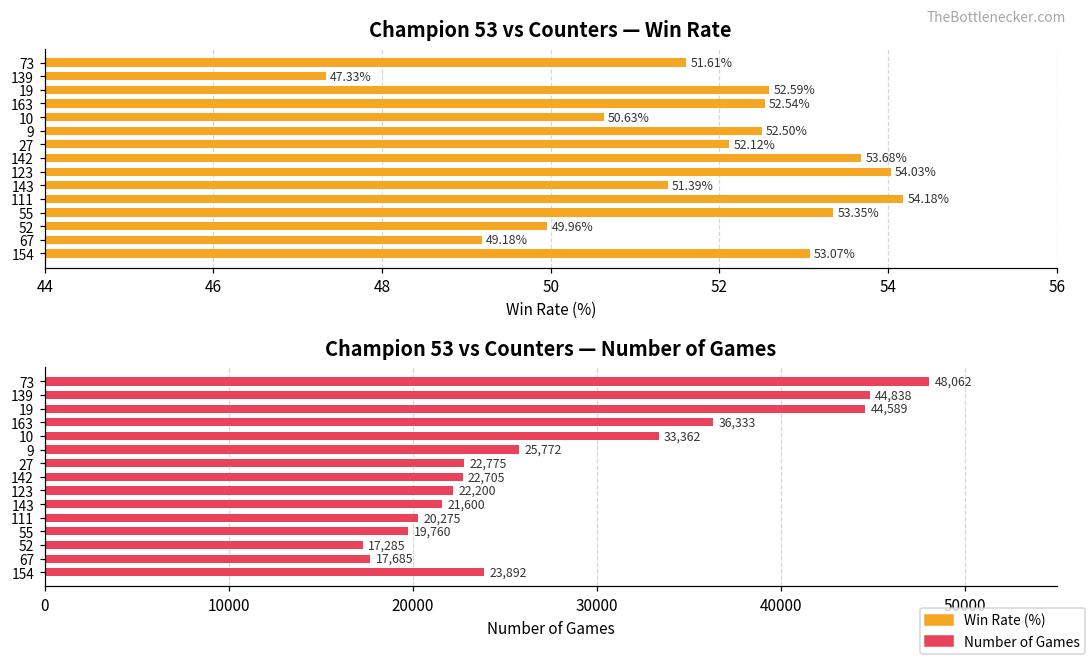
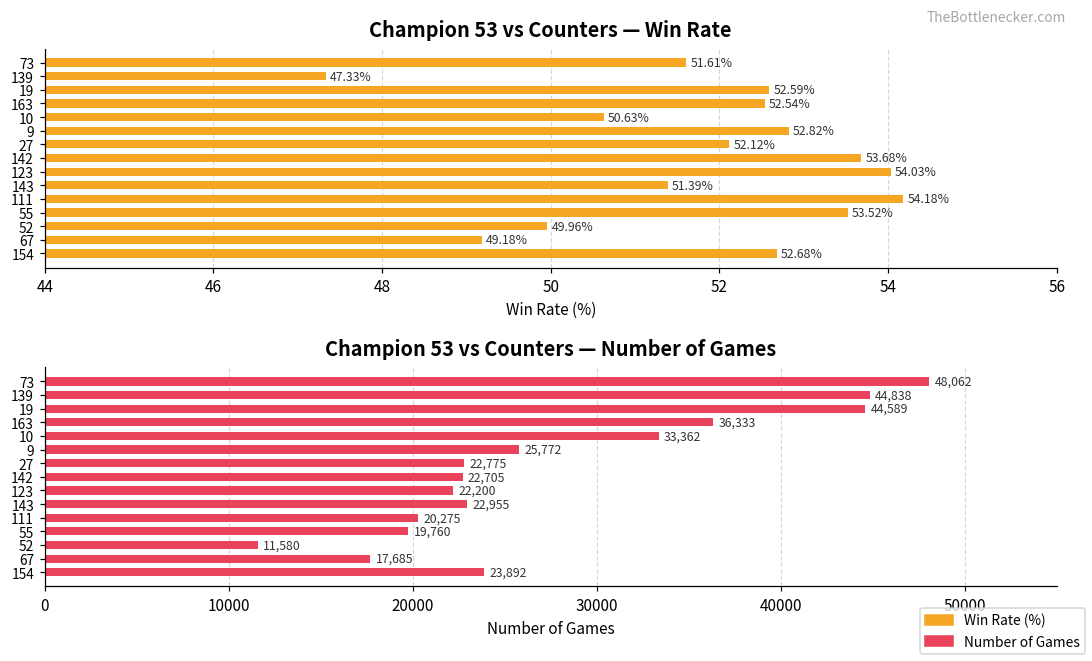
Champion 53 vs Counters — Win Rate, 9: 52.50% -> 52.82%
Champion 53 vs Counters — Win Rate, 55: 53.35% -> 53.52%
Champion 53 vs Counters — Win Rate, 154: 53.07% -> 52.68%
Champion 53 vs Counters — Number of Games, 143: 21,600 -> 22,955
Champion 53 vs Counters — Number of Games, 52: 17,285 -> 11,580
